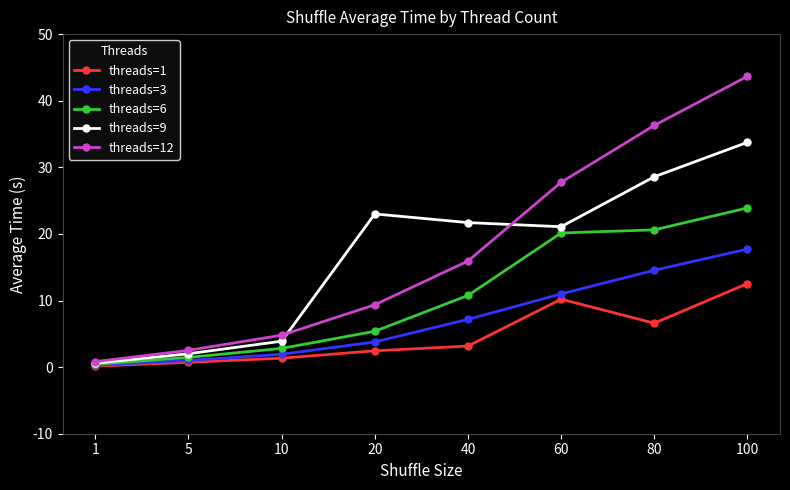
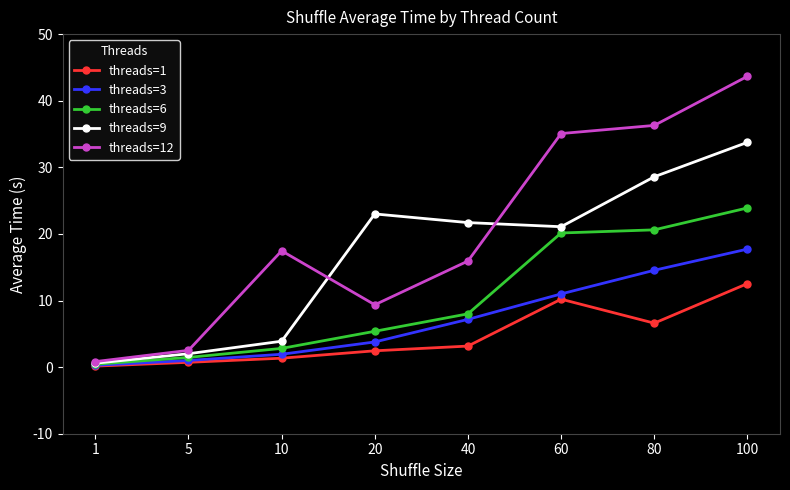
threads=12, 10: 5 -> 17
threads=6, 40: 11 -> 8
threads=12, 60: 28 -> 35
